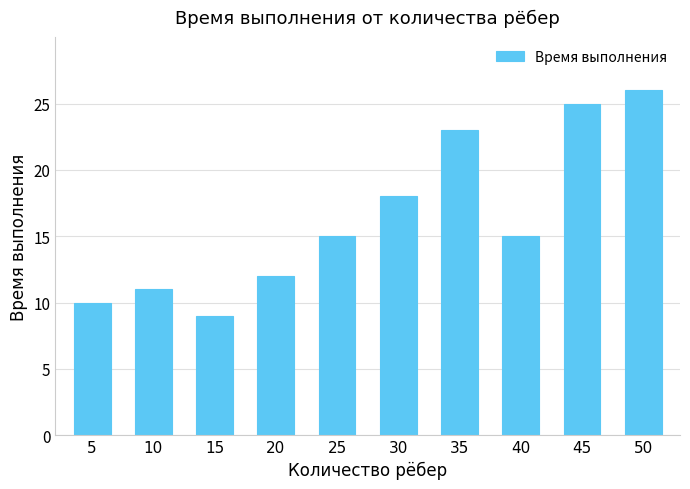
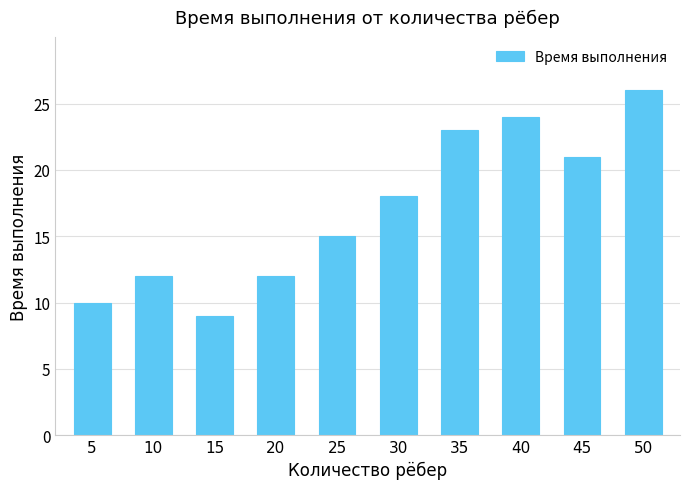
10: 11 -> 12
40: 15 -> 24
45: 25 -> 21
